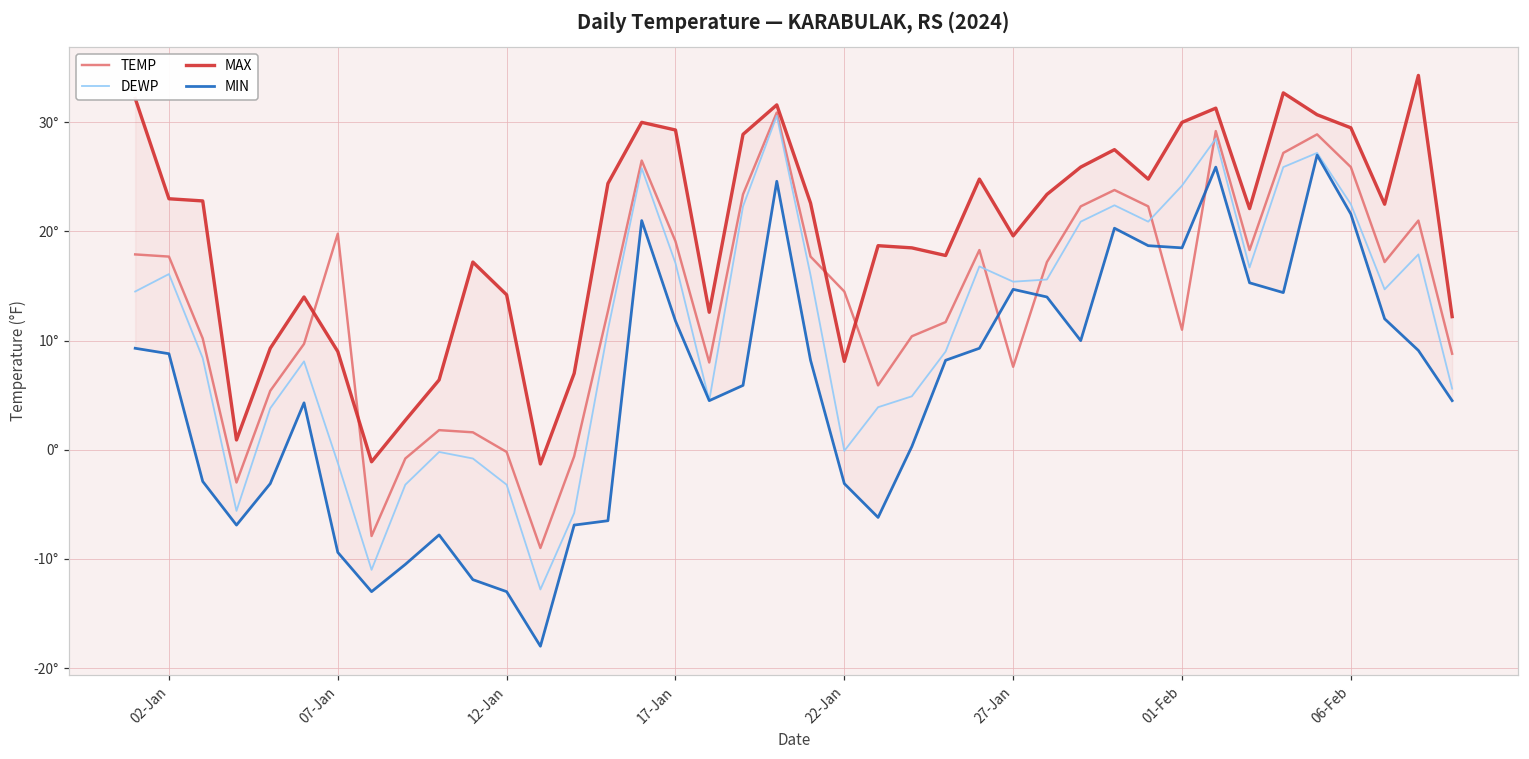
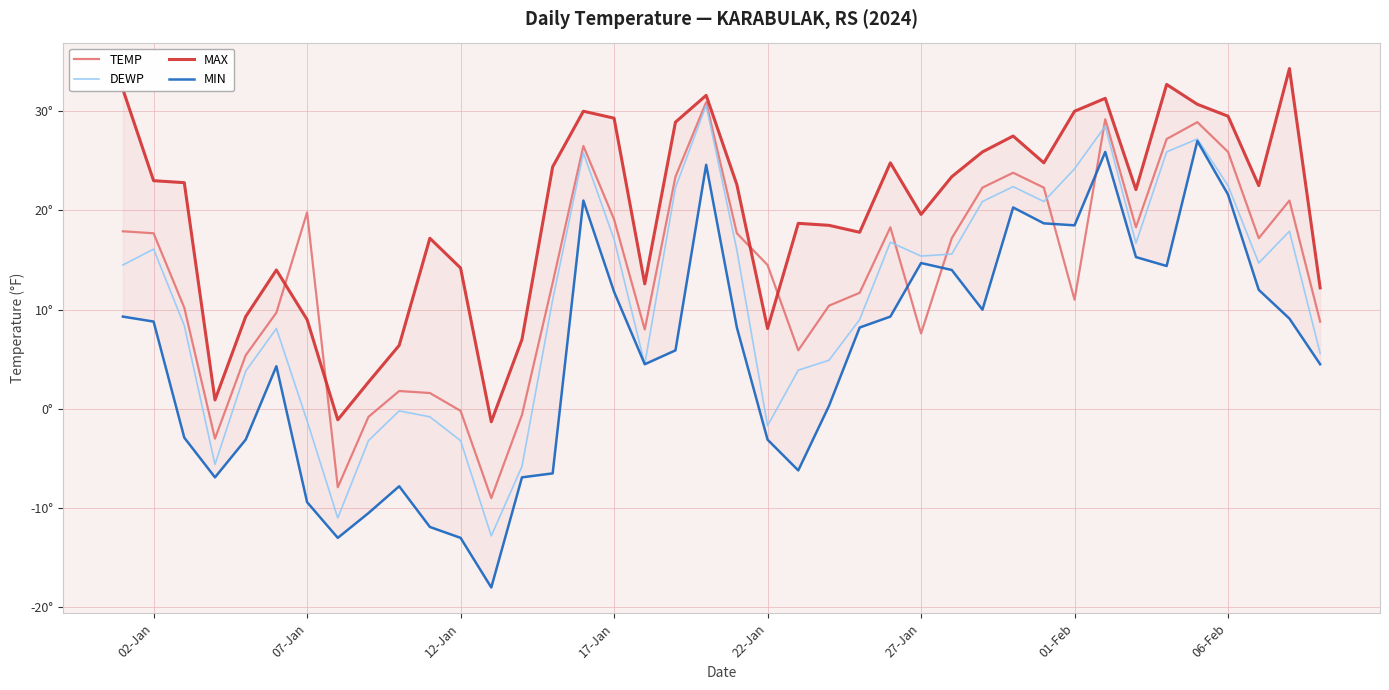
DEWP, 22-Jan: 0° -> -2°
